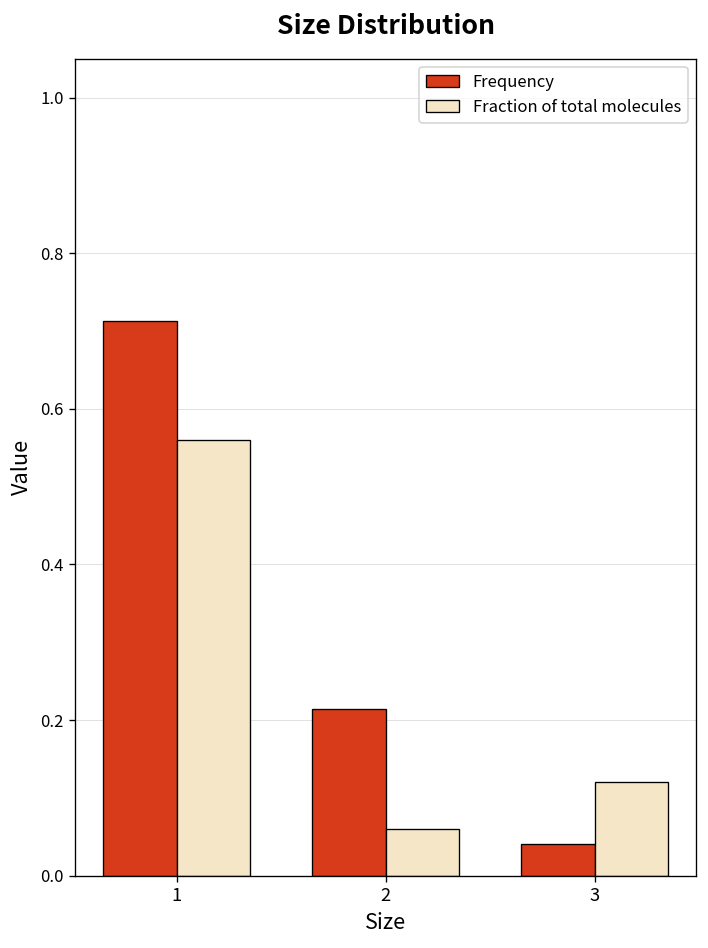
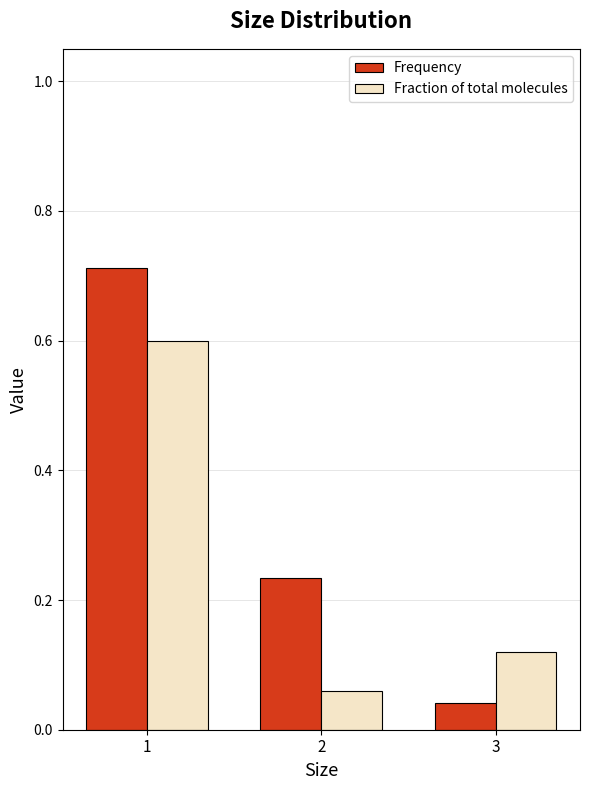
Fraction of total molecules, 1: 0.56 -> 0.60
Frequency, 2: 0.21 -> 0.23
